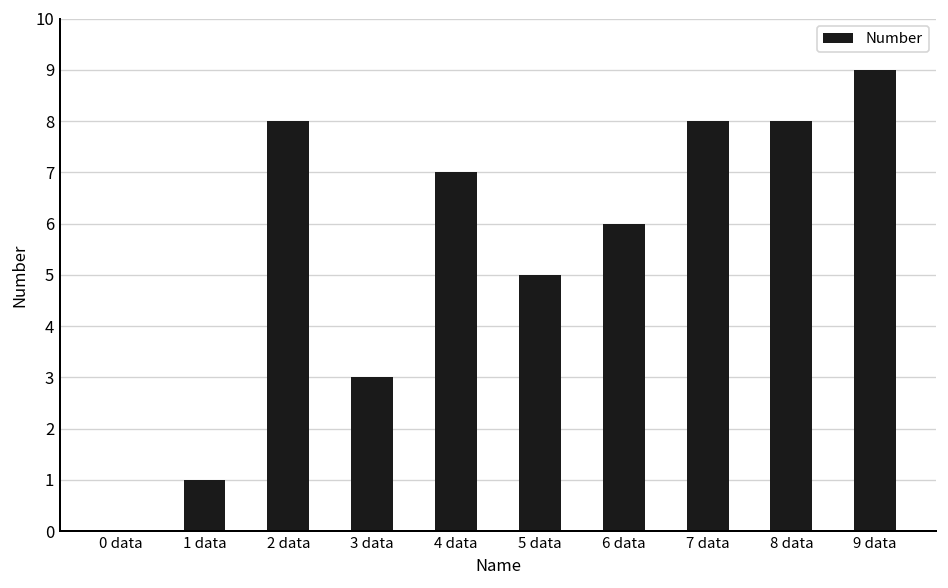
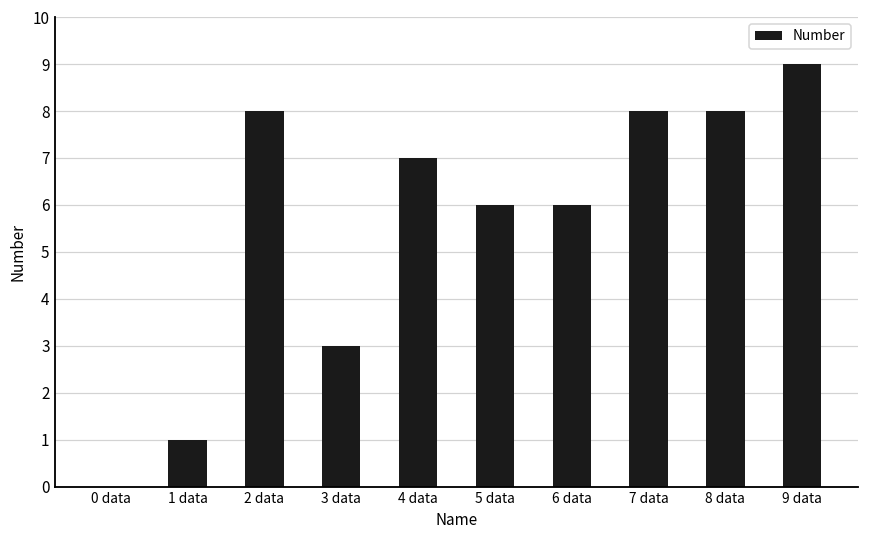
5 data: 5 -> 6
